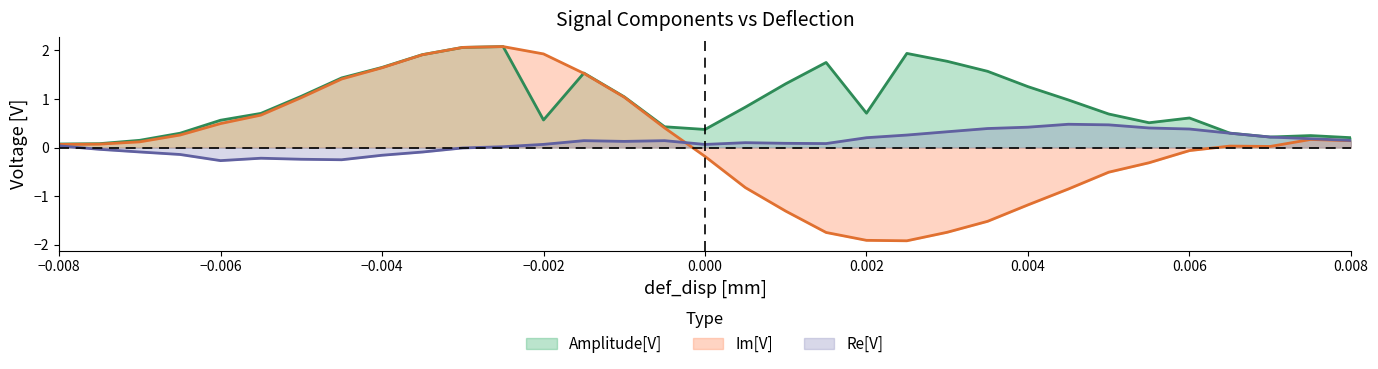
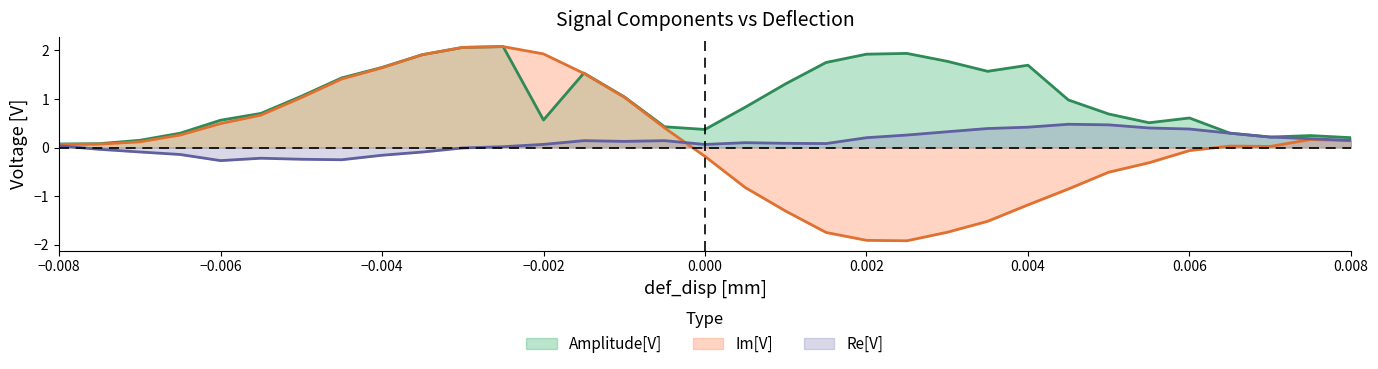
Amplitude[V], 0.002: 0.7 -> 1.9
Amplitude[V], 0.004: 1.3 -> 1.7
